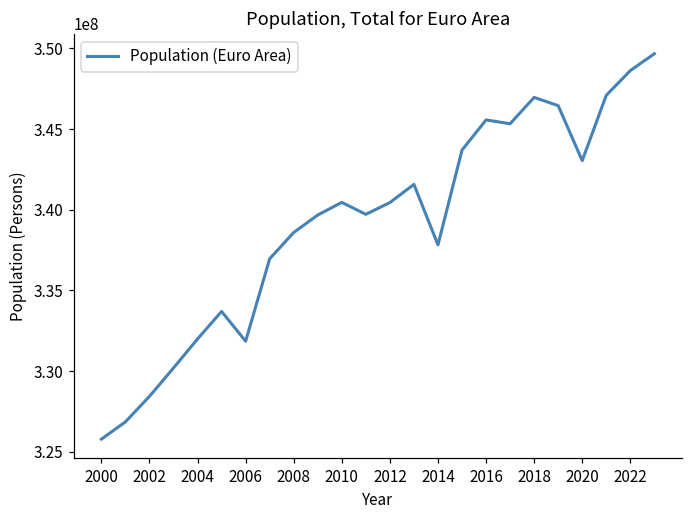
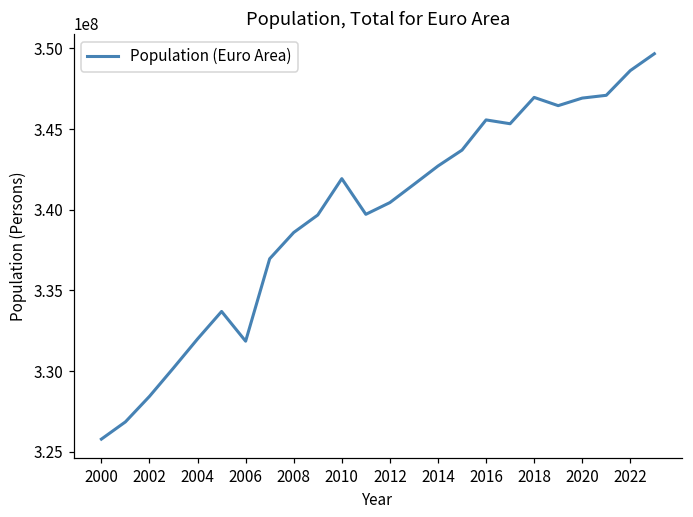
2010: 340500000 -> 341900000
2014: 337800000 -> 342700000
2020: 343000000 -> 346900000
